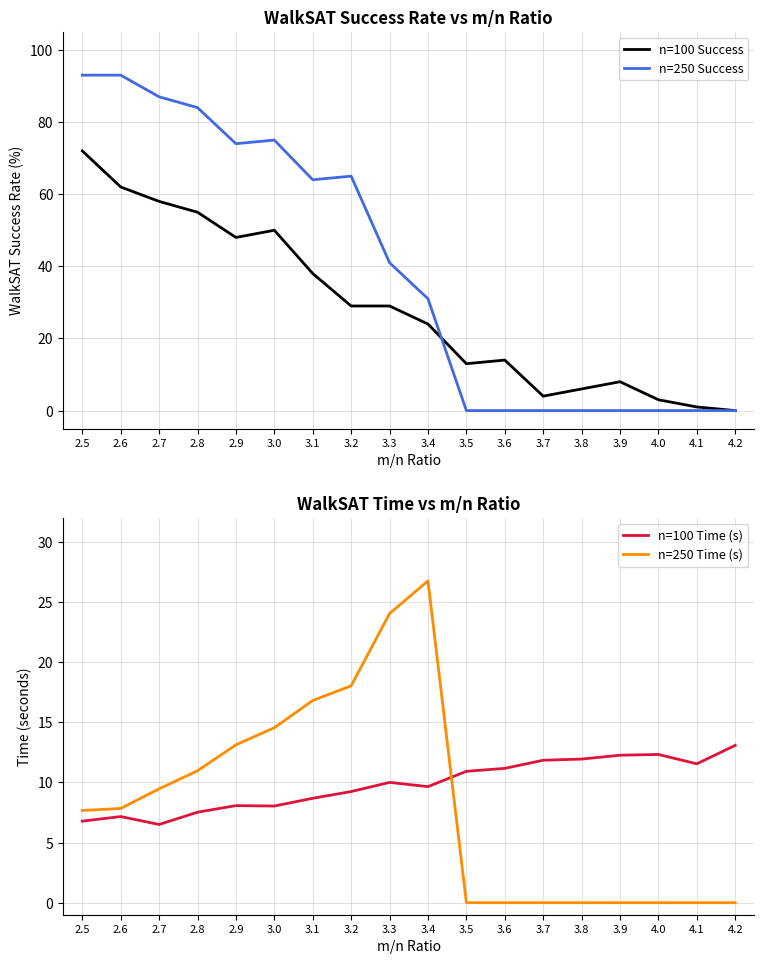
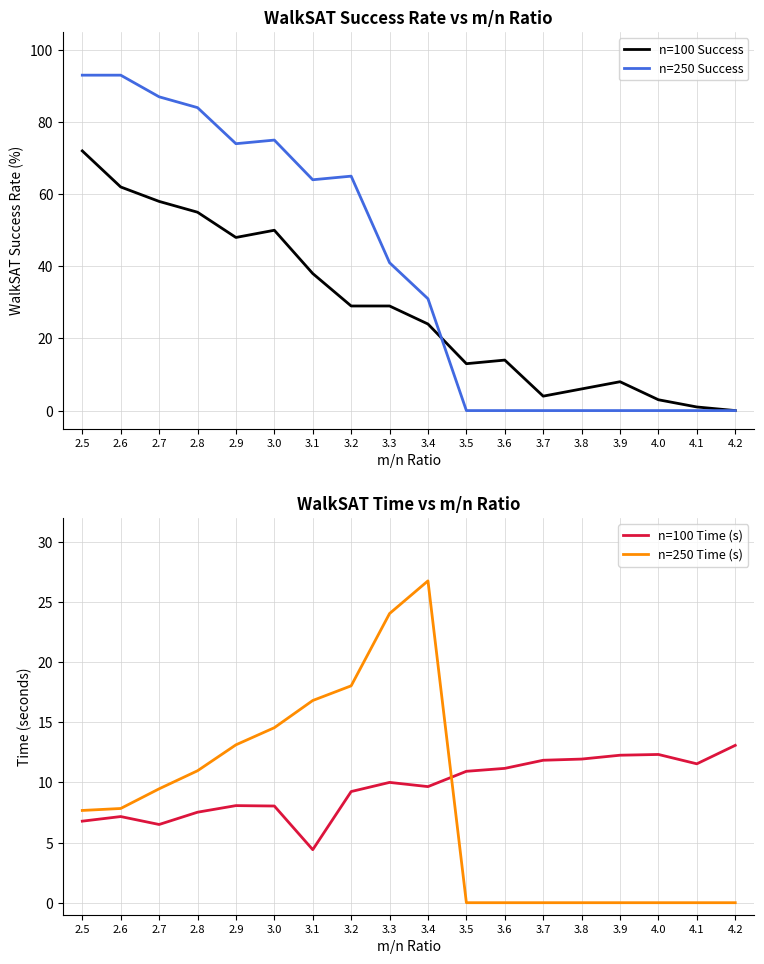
WalkSAT Time vs m/n Ratio, n=100 Time (s), 3.1: 8.7 -> 4.4
